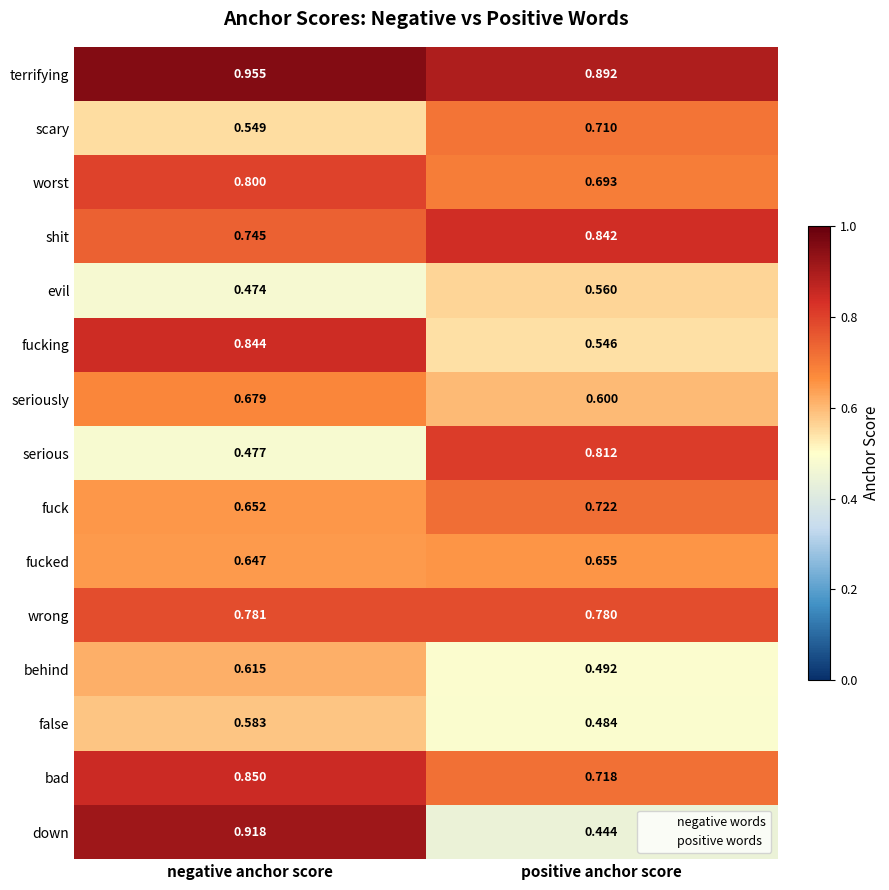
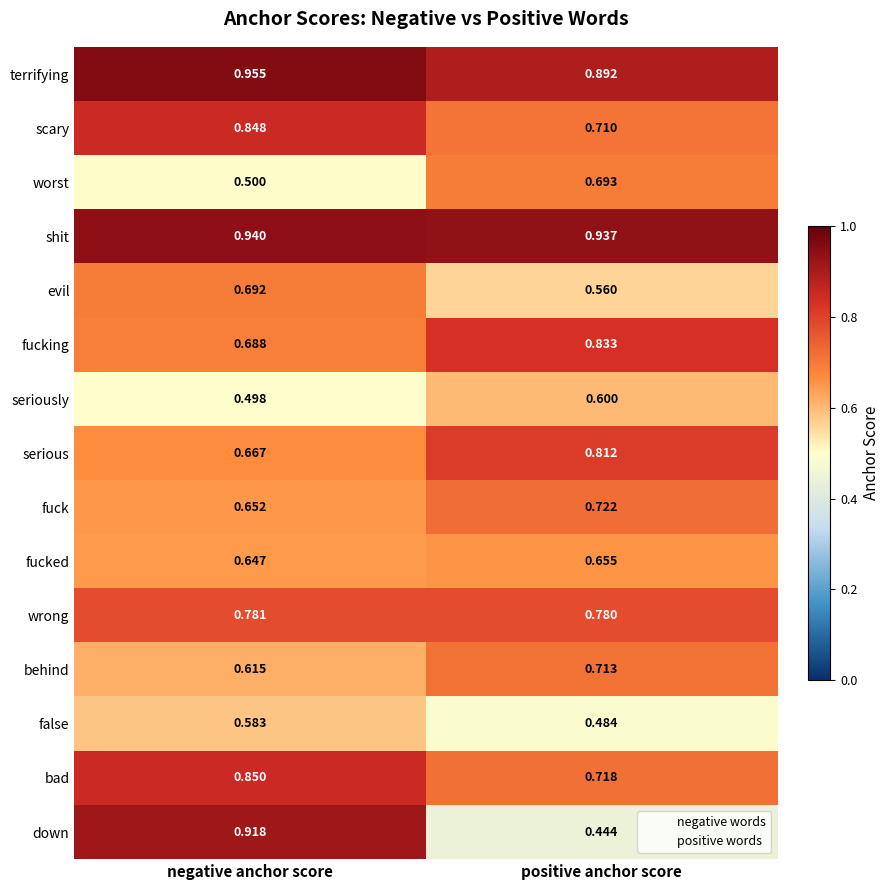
scary, negative anchor score: 0.549 -> 0.848
worst, negative anchor score: 0.800 -> 0.500
shit, negative anchor score: 0.745 -> 0.940
shit, positive anchor score: 0.842 -> 0.937
evil, negative anchor score: 0.474 -> 0.692
fucking, negative anchor score: 0.844 -> 0.688
fucking, positive anchor score: 0.546 -> 0.833
seriously, negative anchor score: 0.679 -> 0.498
serious, negative anchor score: 0.477 -> 0.667
behind, positive anchor score: 0.492 -> 0.713
